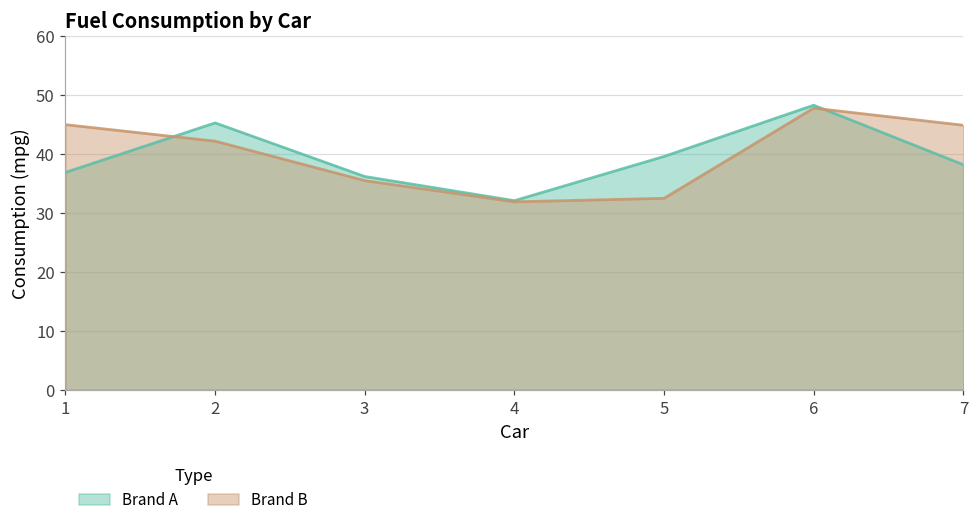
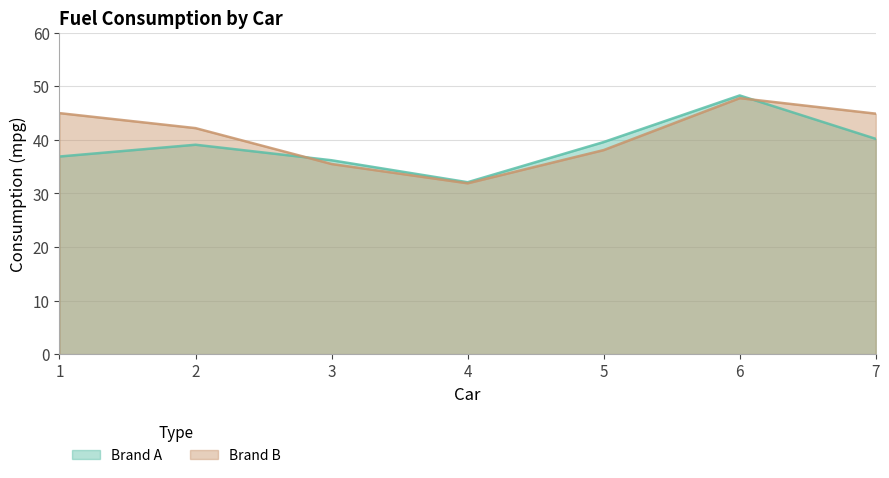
Brand A, 2: 45 -> 39
Brand B, 5: 33 -> 38
Brand A, 7: 38 -> 40
